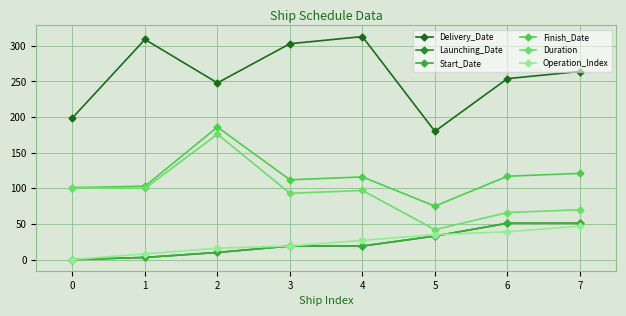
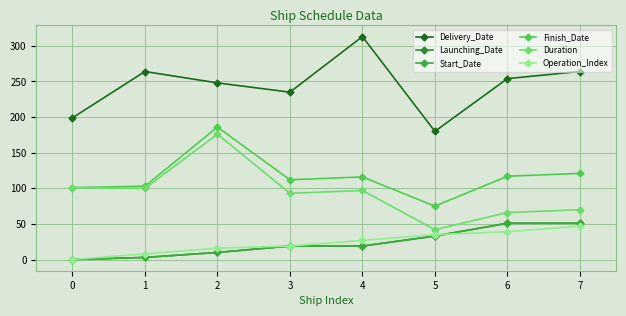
Delivery_Date, 1: 310 -> 260
Delivery_Date, 3: 300 -> 240
